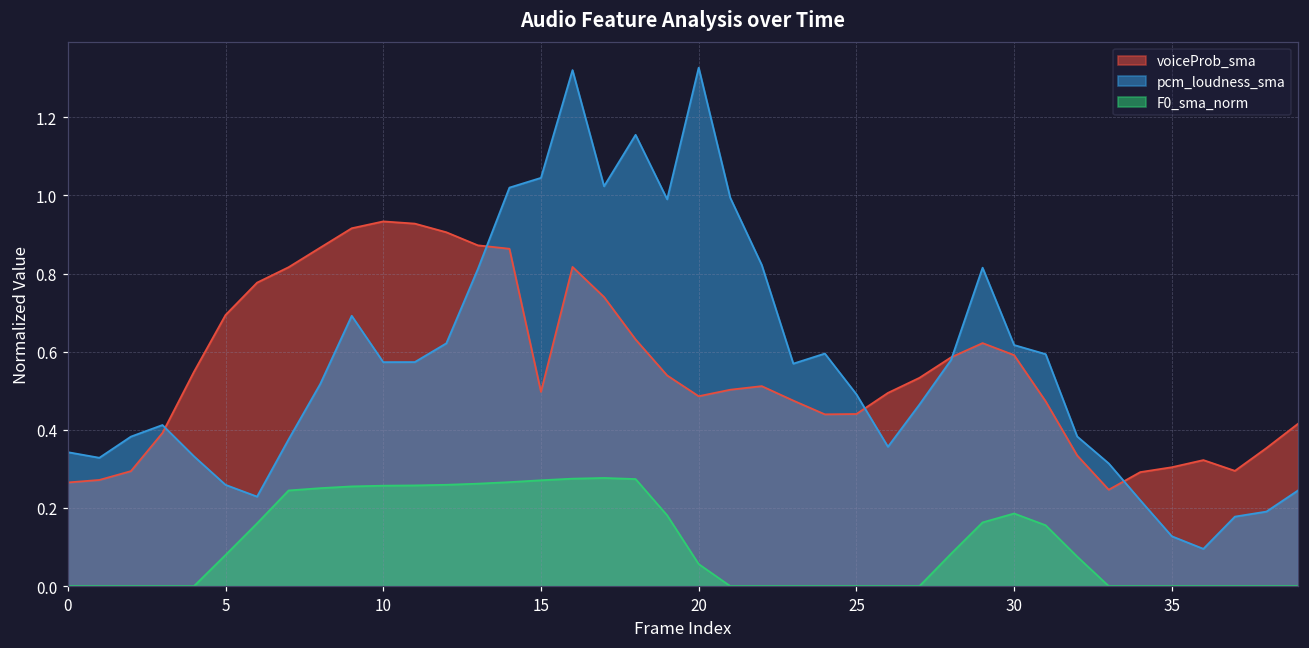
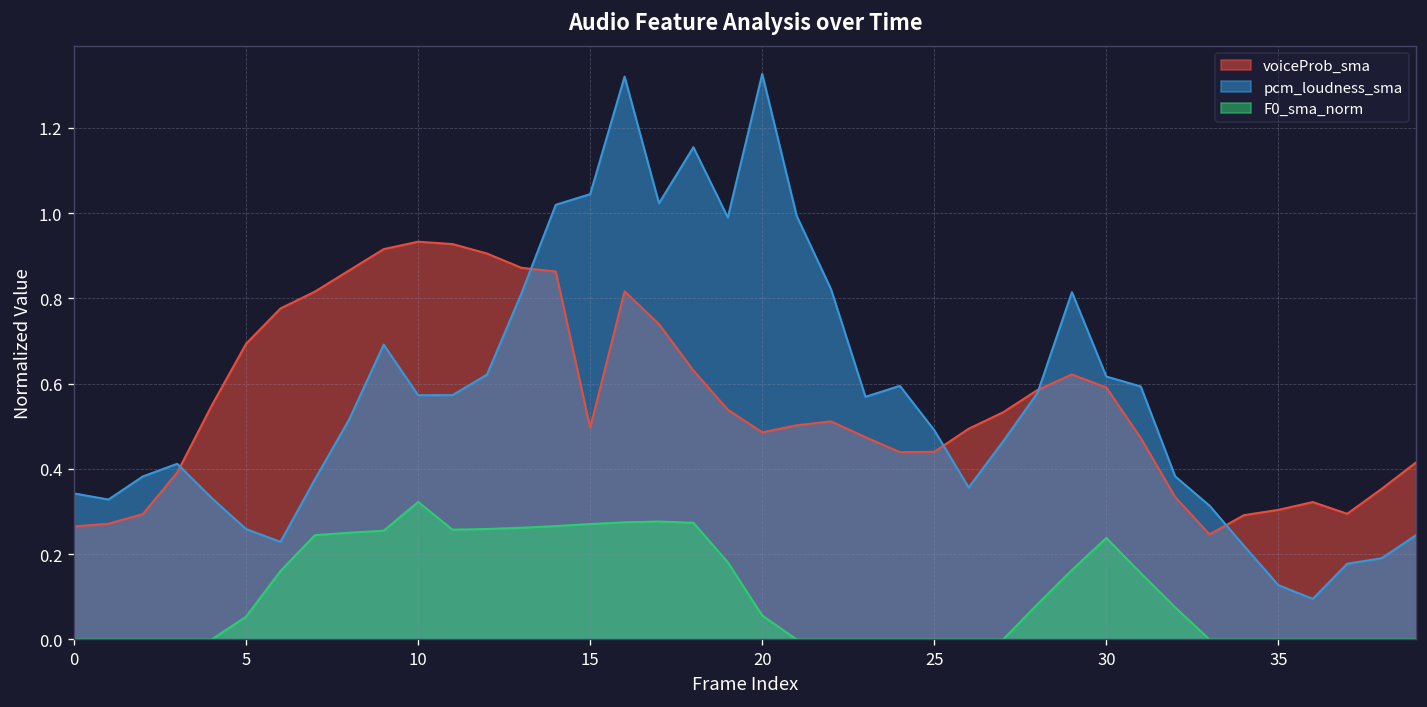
F0_sma_norm, 5: 0.08 -> 0.05
F0_sma_norm, 10: 0.26 -> 0.32
F0_sma_norm, 30: 0.19 -> 0.24
